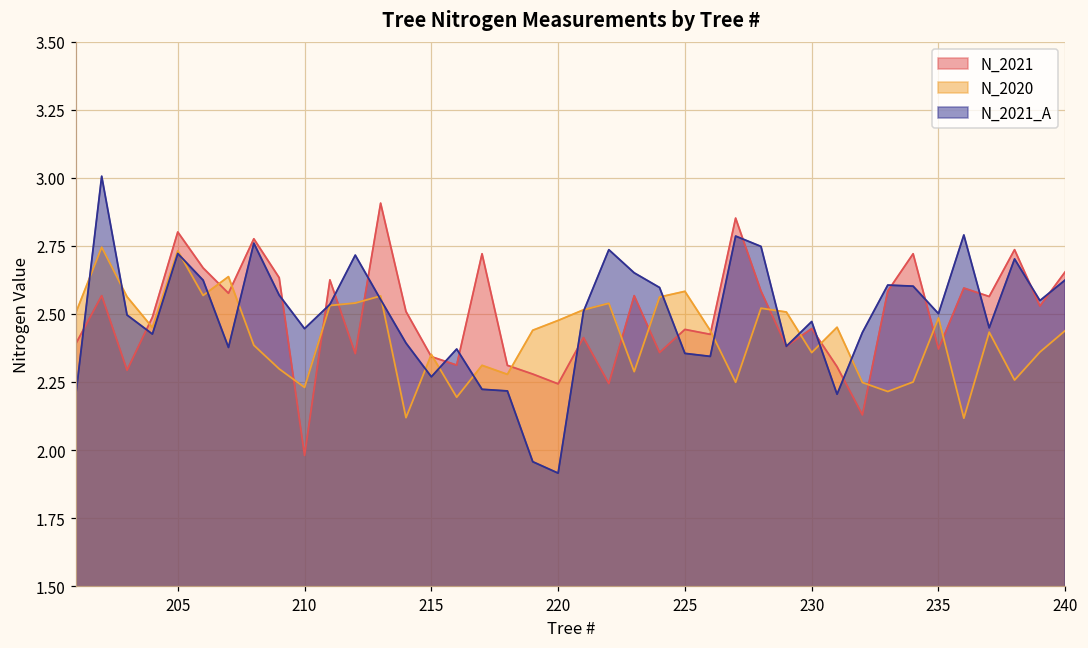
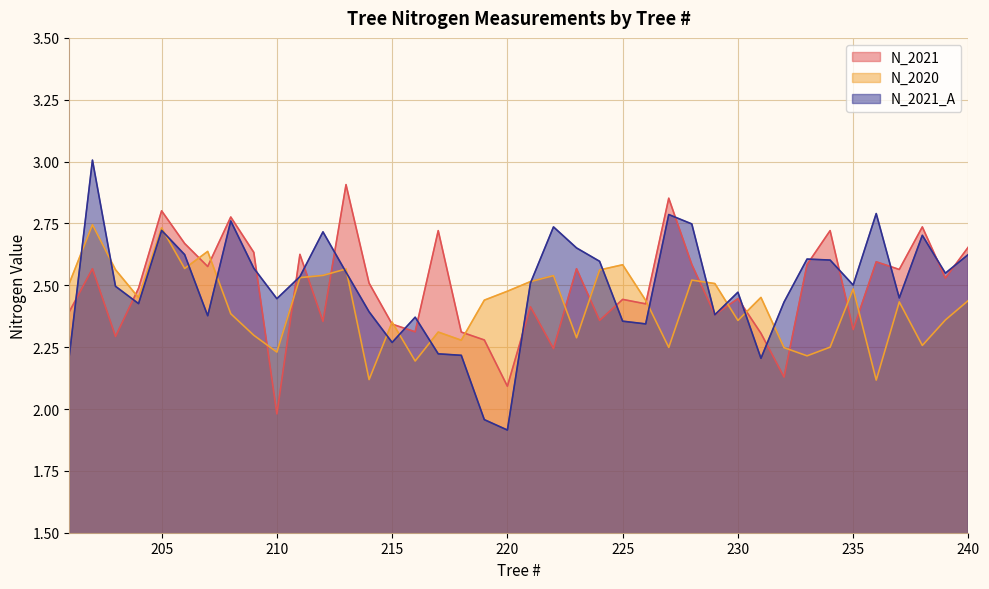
N_2021, 220: 2.24 -> 2.09
N_2021, 235: 2.37 -> 2.32
